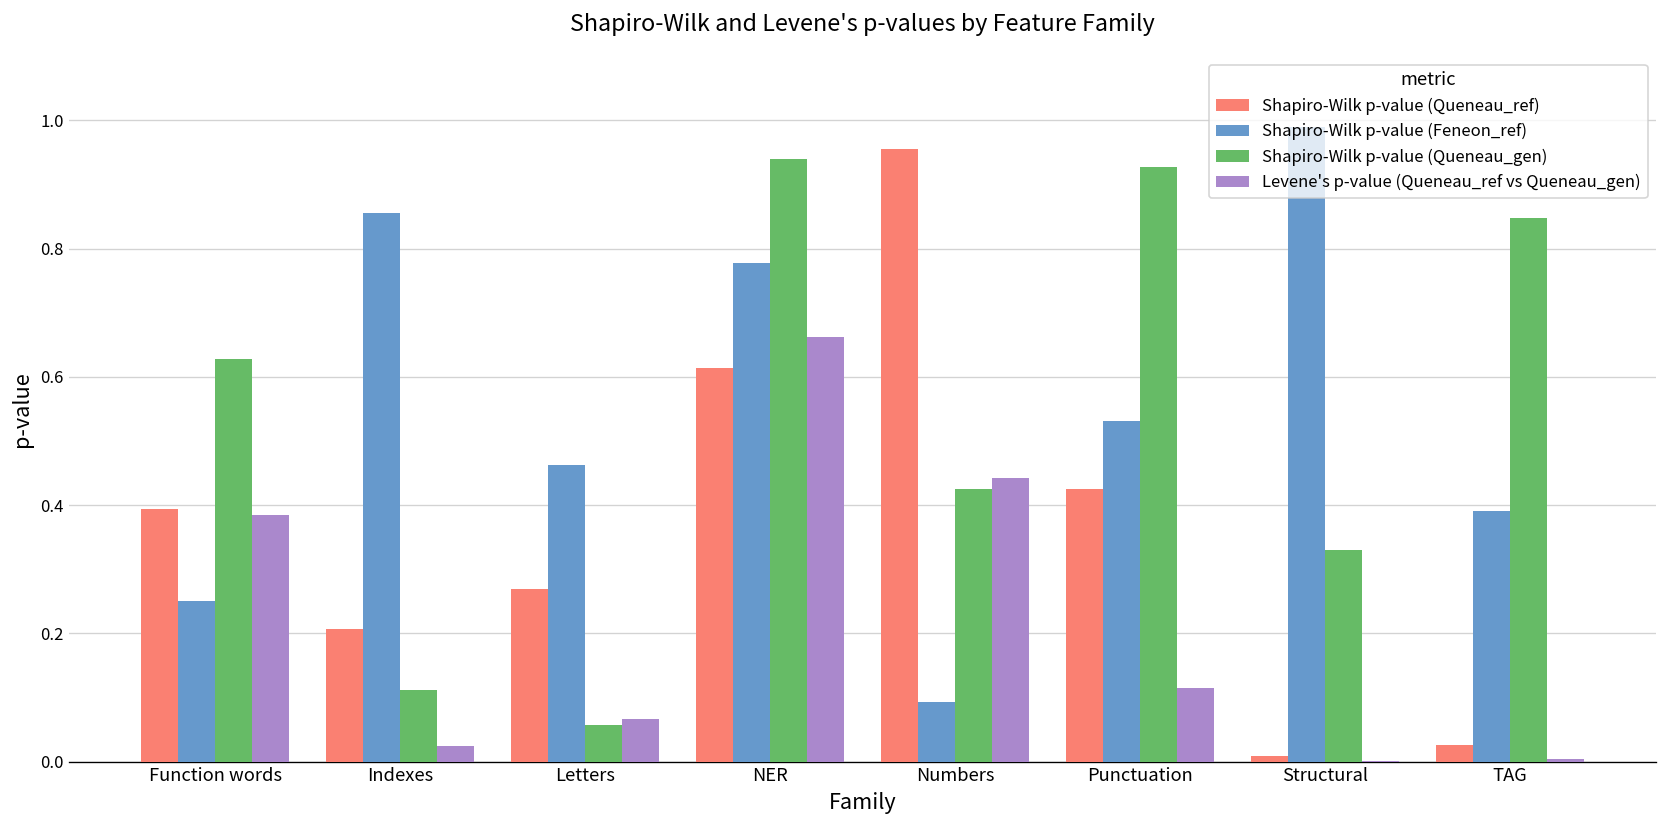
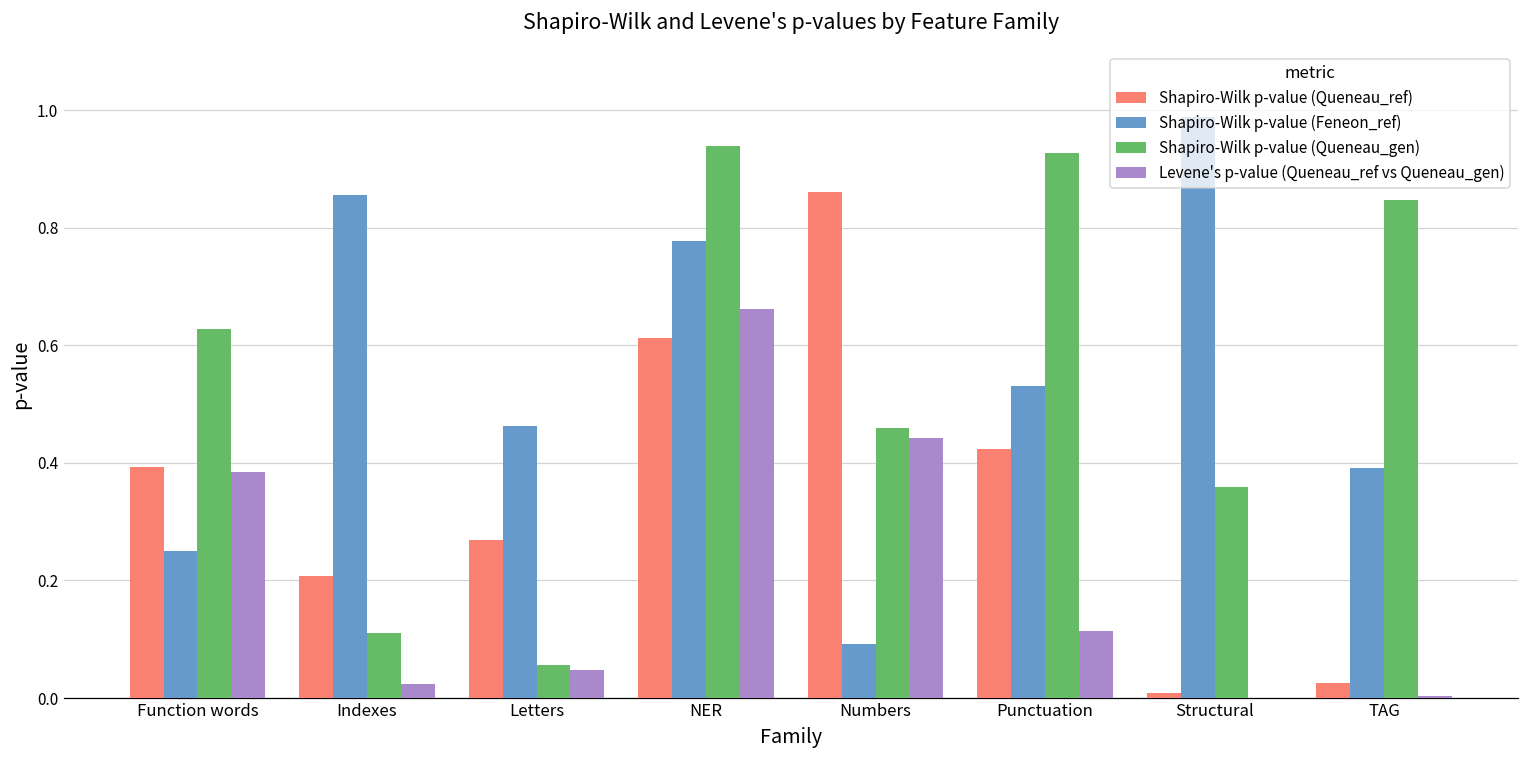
Levene's p-value (Queneau_ref vs Queneau_gen), Letters: 0.07 -> 0.05
Shapiro-Wilk p-value (Queneau_ref), Numbers: 0.95 -> 0.86
Shapiro-Wilk p-value (Queneau_gen), Numbers: 0.42 -> 0.46
Shapiro-Wilk p-value (Queneau_gen), Structural: 0.33 -> 0.36
